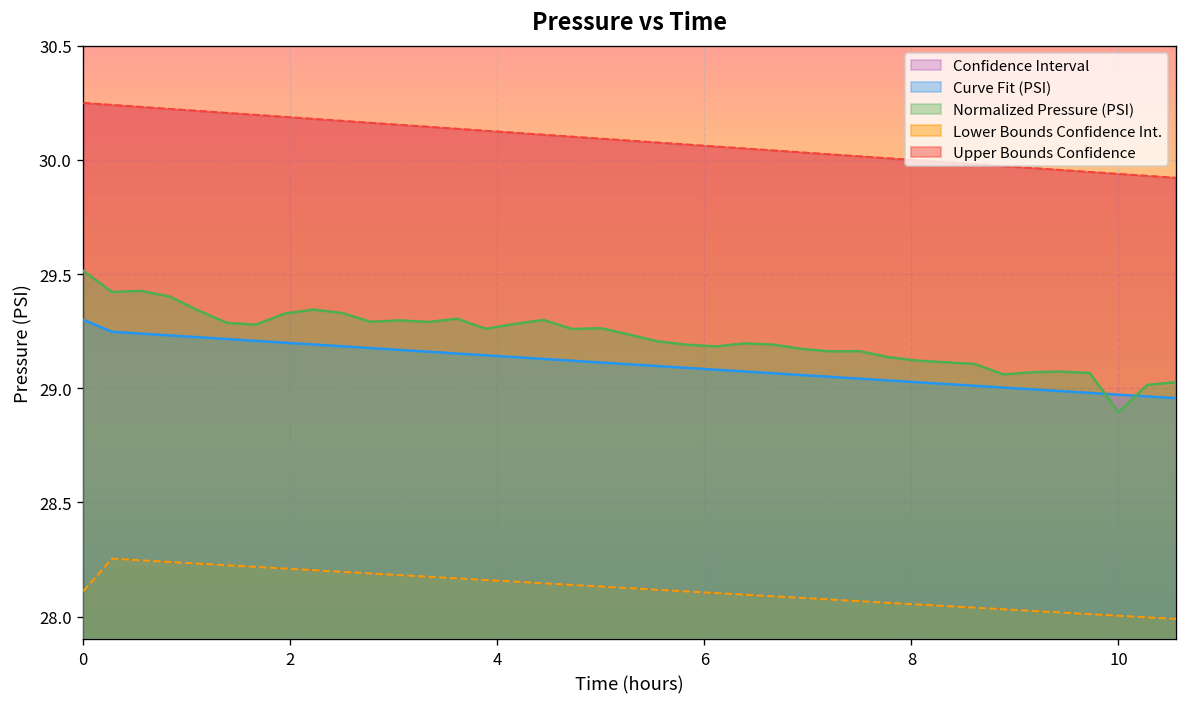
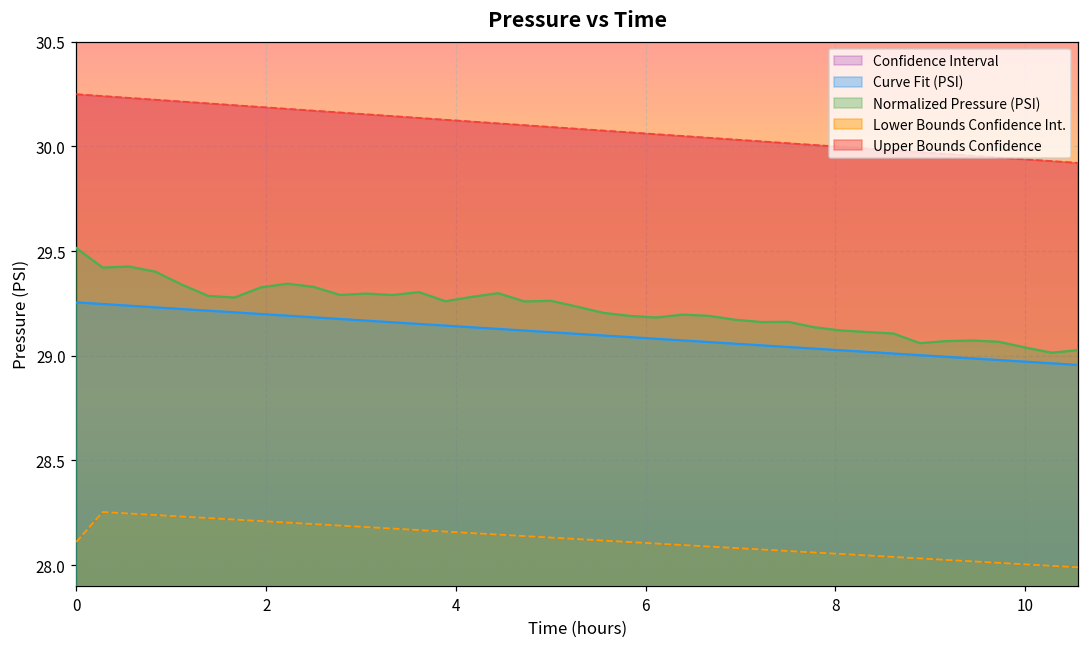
Curve Fit (PSI), 0: 29.30 -> 29.26
Normalized Pressure (PSI), 10: 28.89 -> 29.04
